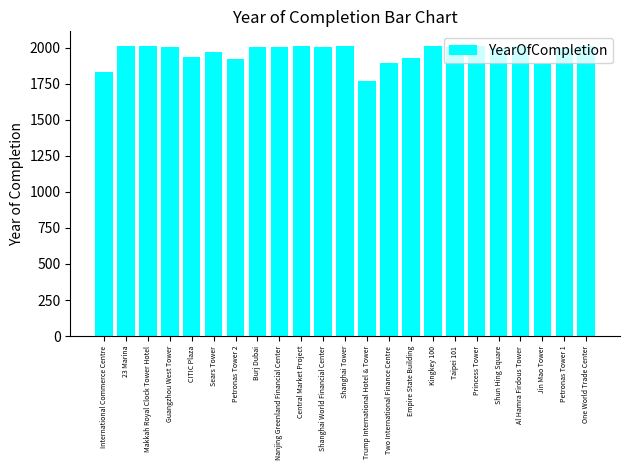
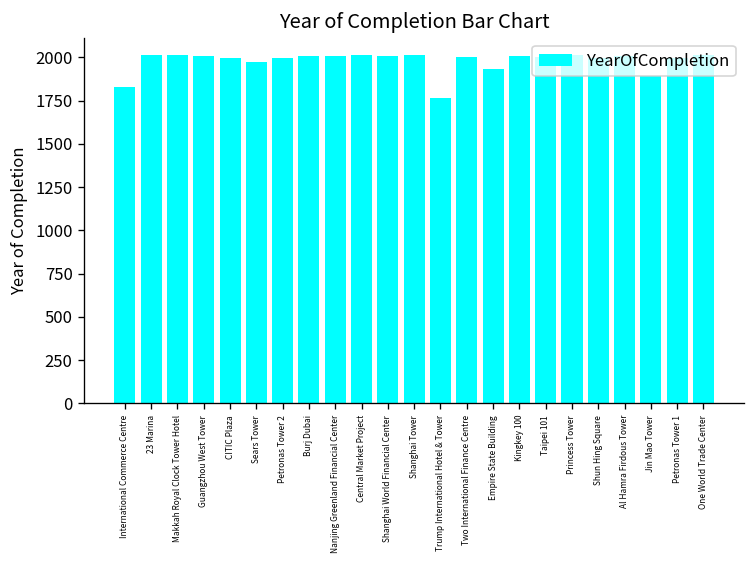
CITIC Plaza: 1940 -> 2000
Petronas Tower 2: 1930 -> 2000
Two International Finance Centre: 1900 -> 2000
